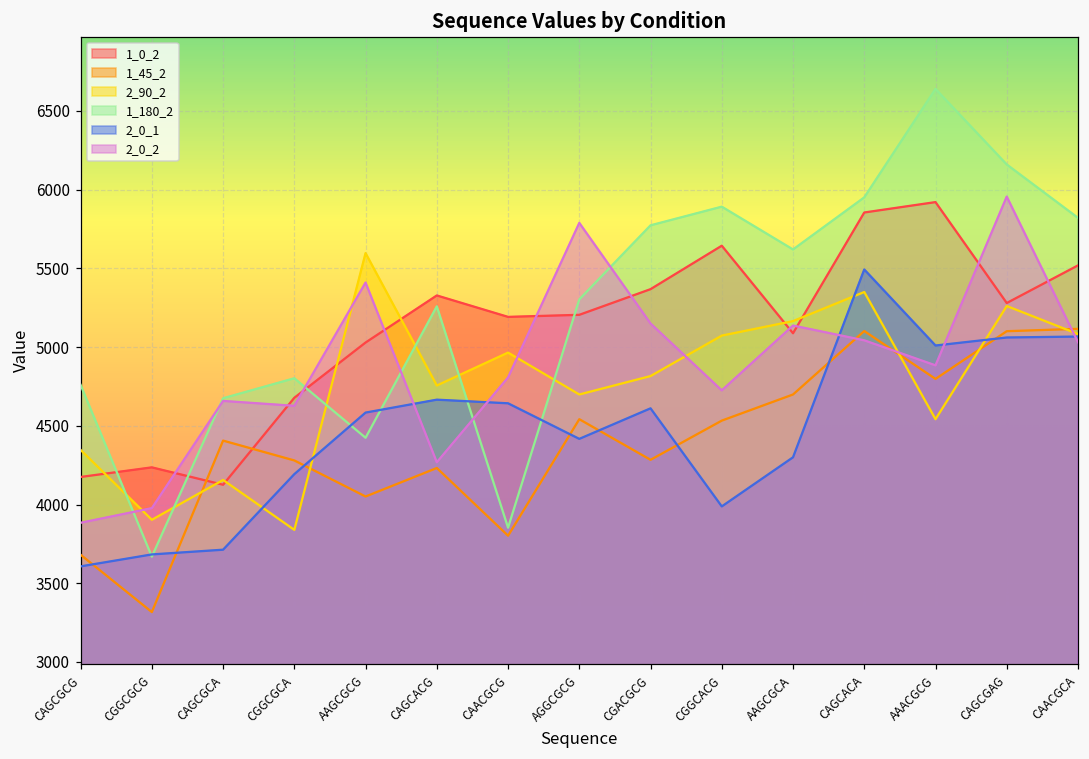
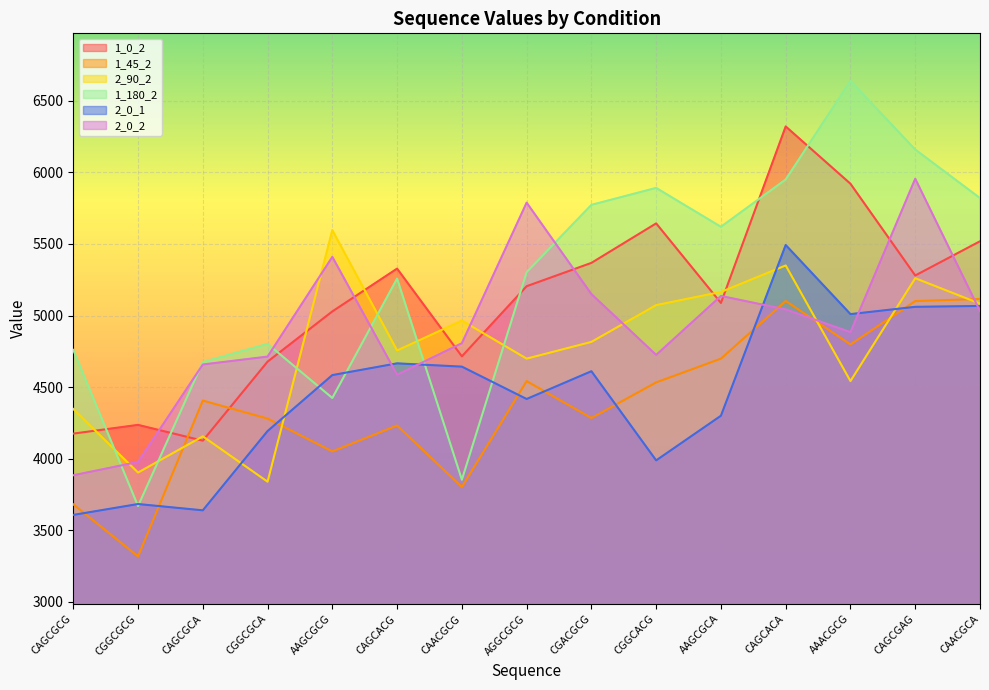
2_0_1, CAGCGCA: 3710 -> 3640
2_0_2, CGGCGCA: 4630 -> 4710
2_0_2, CAGCACG: 4270 -> 4590
1_0_2, CAACGCG: 5190 -> 4720
1_0_2, CAGCACA: 5860 -> 6320
